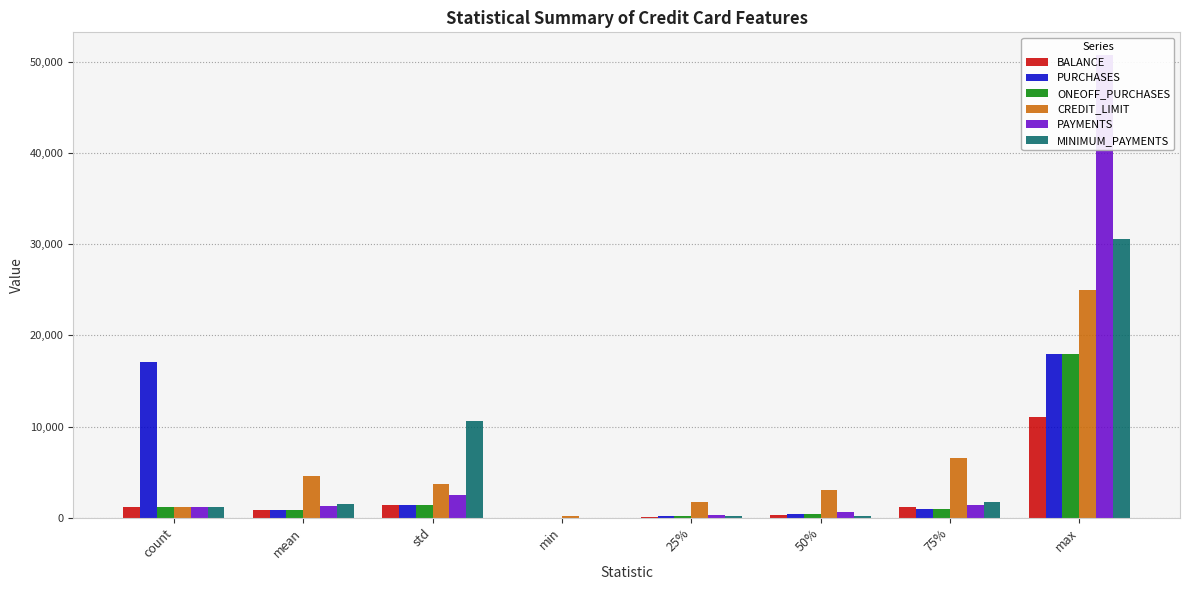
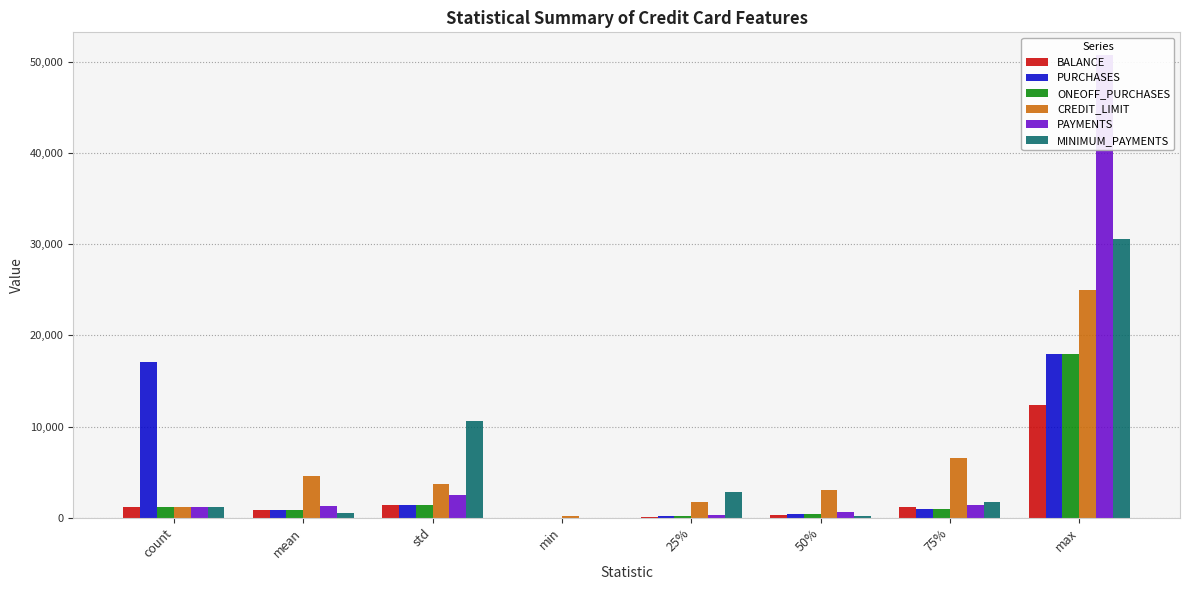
MINIMUM_PAYMENTS, mean: 2,000 -> 1,000
MINIMUM_PAYMENTS, 25%: 0 -> 3,000
BALANCE, max: 11,000 -> 12,000
